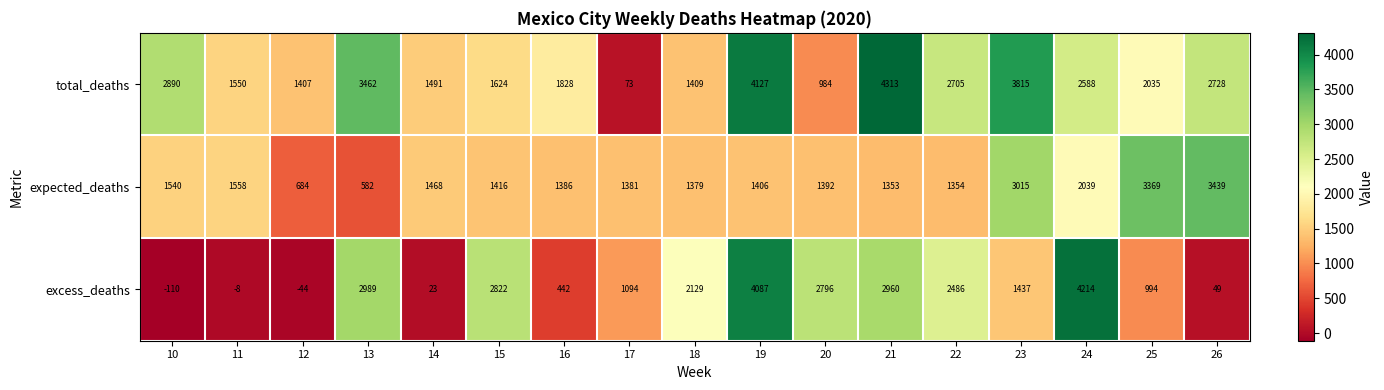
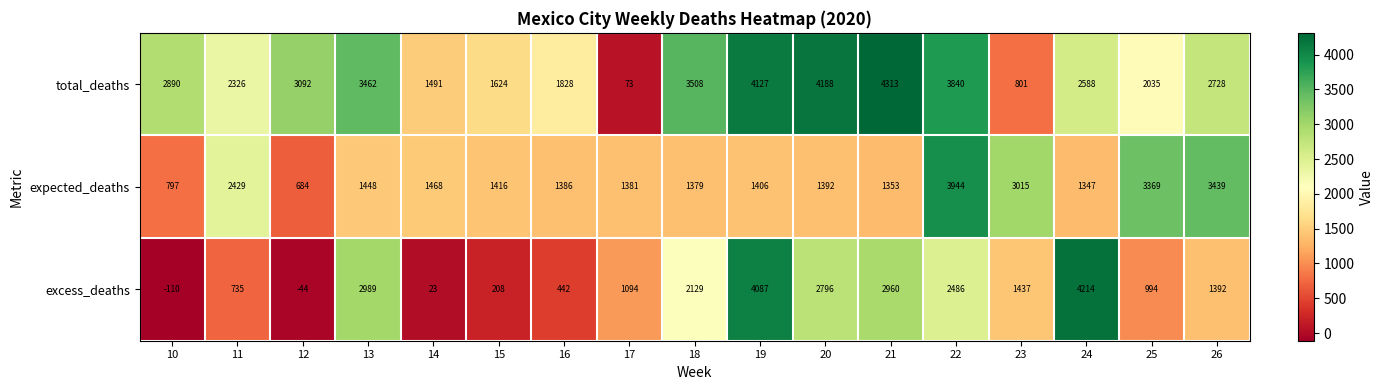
total_deaths, 11: 1550 -> 2326
total_deaths, 12: 1407 -> 3092
total_deaths, 18: 1409 -> 3508
total_deaths, 20: 984 -> 4188
total_deaths, 22: 2705 -> 3840
total_deaths, 23: 3815 -> 801
expected_deaths, 10: 1540 -> 797
expected_deaths, 11: 1558 -> 2429
expected_deaths, 13: 582 -> 1448
expected_deaths, 22: 1354 -> 3944
expected_deaths, 24: 2039 -> 1347
excess_deaths, 11: -8 -> 735
excess_deaths, 15: 2822 -> 208
excess_deaths, 26: 49 -> 1392
